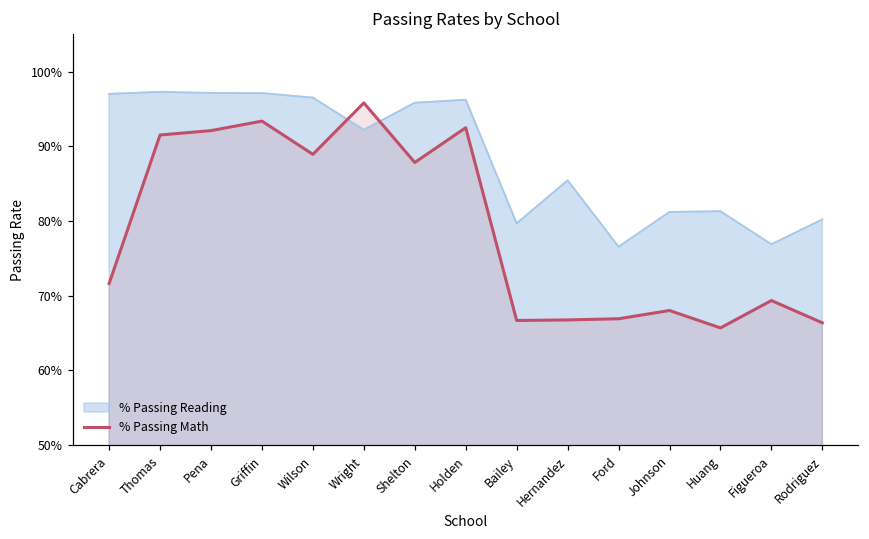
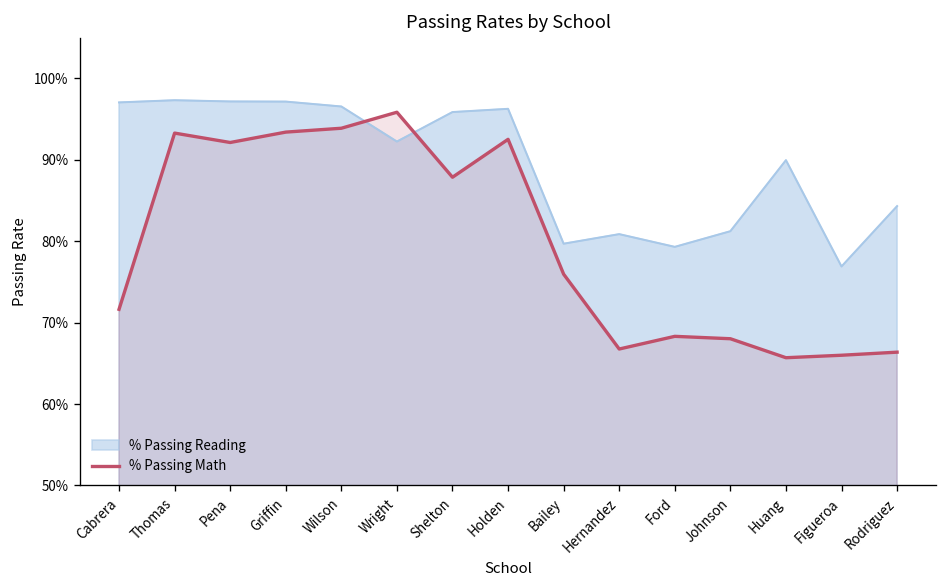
% Passing Math, Thomas: 92% -> 93%
% Passing Math, Wilson: 89% -> 94%
% Passing Math, Bailey: 67% -> 76%
% Passing Reading, Hernandez: 85% -> 81%
% Passing Reading, Ford: 77% -> 79%
% Passing Math, Ford: 67% -> 68%
% Passing Reading, Huang: 81% -> 90%
% Passing Math, Figueroa: 69% -> 66%
% Passing Reading, Rodriguez: 80% -> 84%
